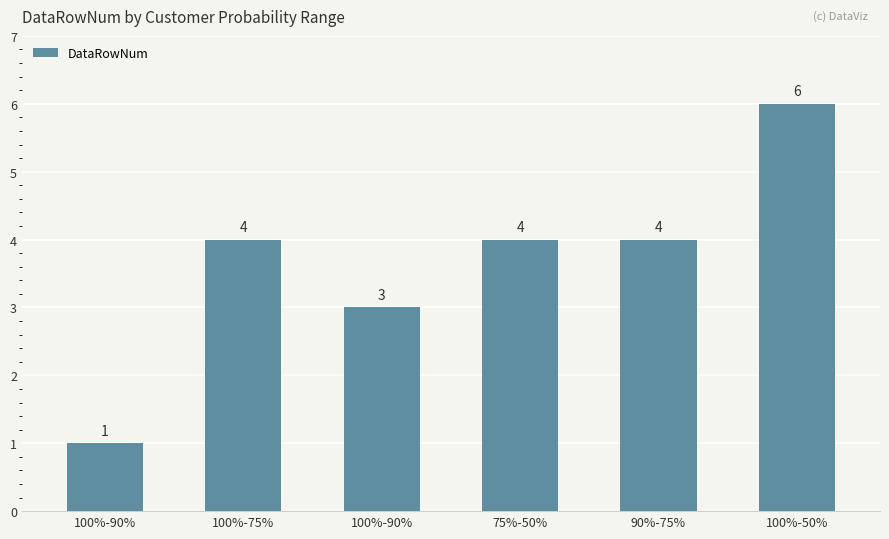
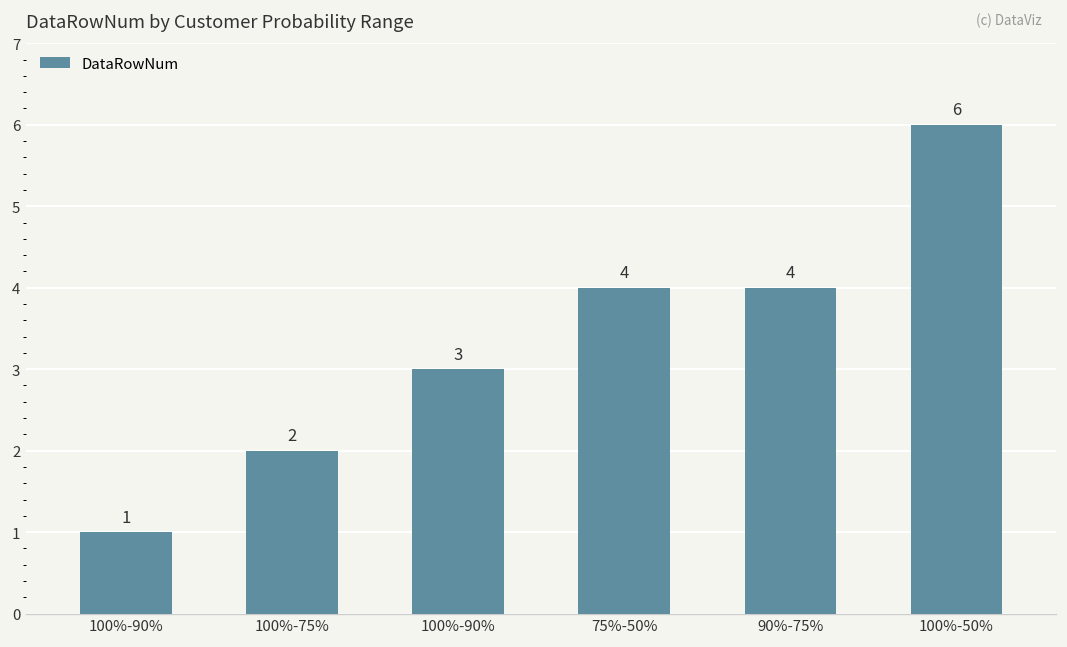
100%-75%: 4 -> 2
